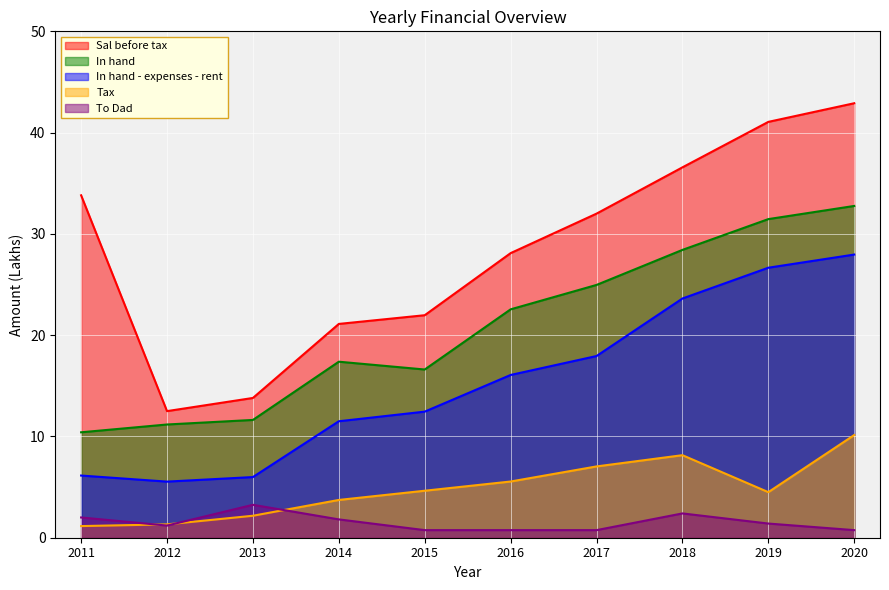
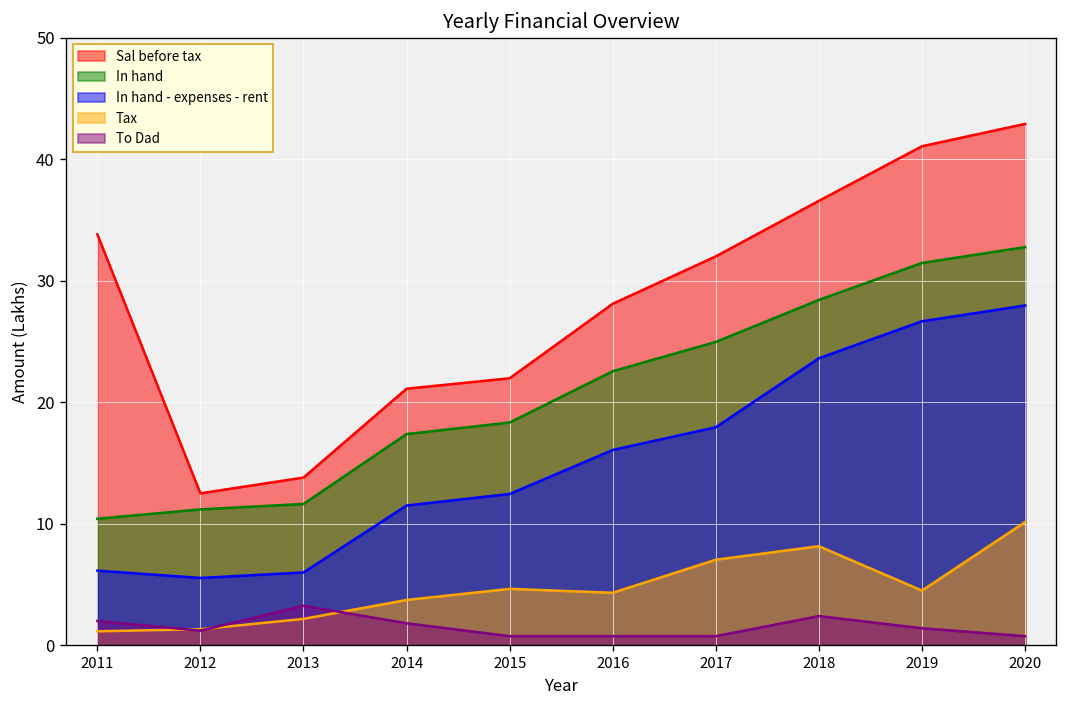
In hand, 2015: 16.6 -> 18.3
Tax, 2016: 5.6 -> 4.3
